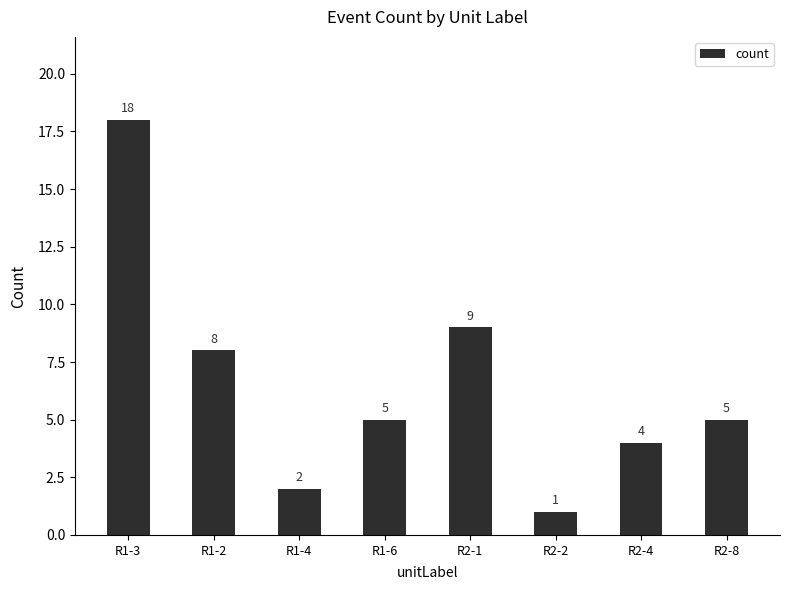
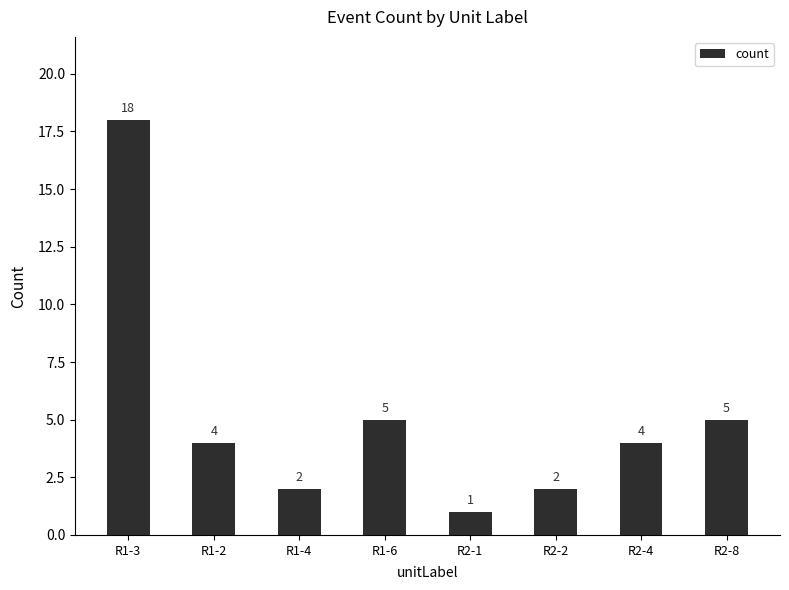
R1-2: 8 -> 4
R2-1: 9 -> 1
R2-2: 1 -> 2
